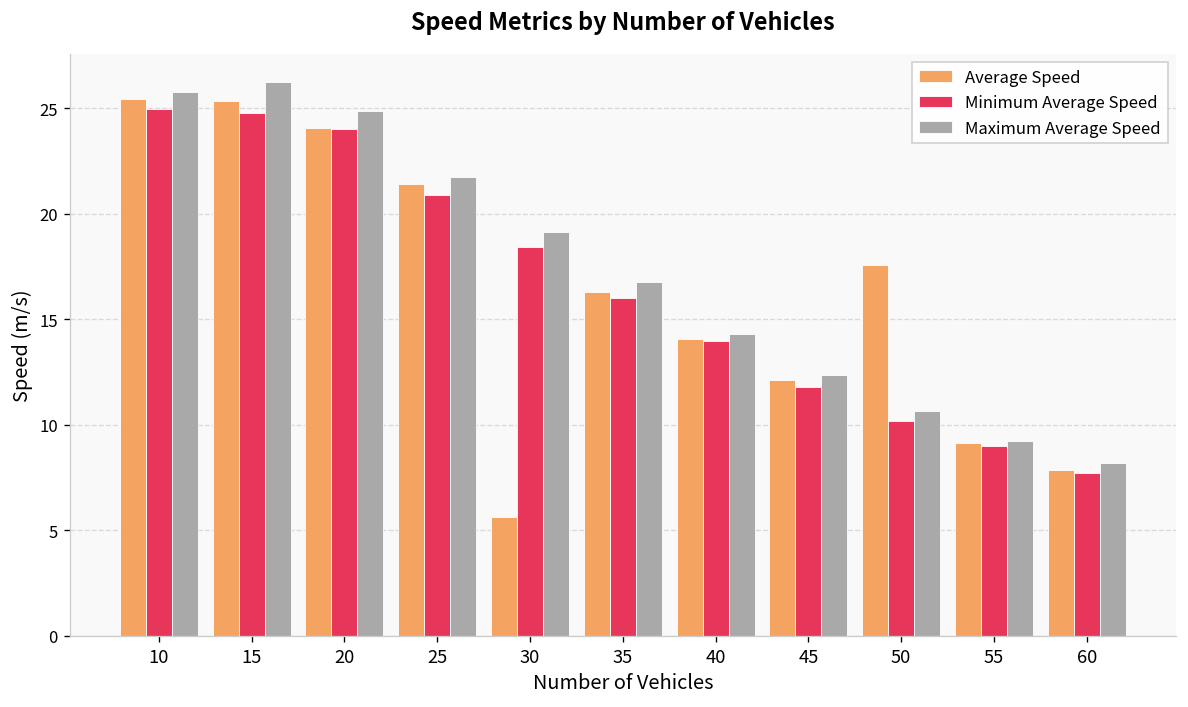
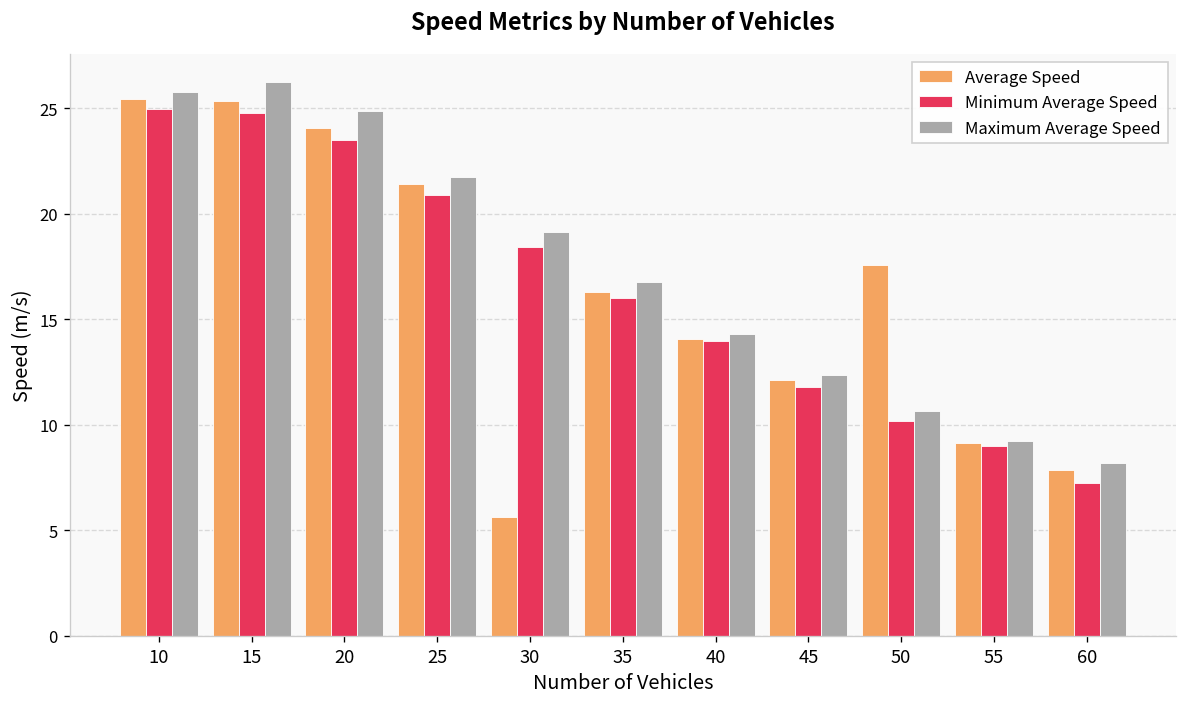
Minimum Average Speed, 20: 24.0 -> 23.5
Minimum Average Speed, 60: 7.7 -> 7.2
